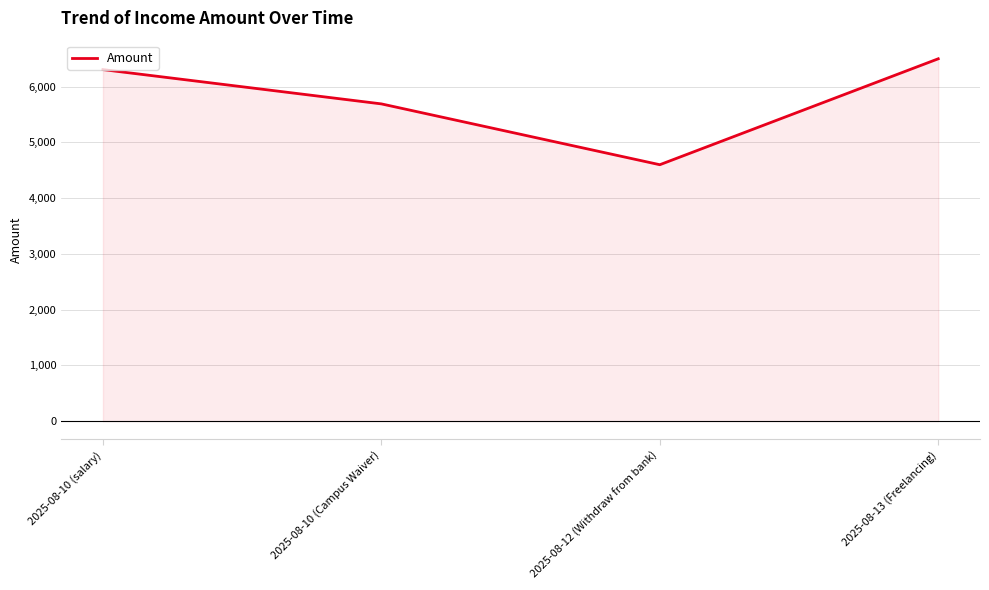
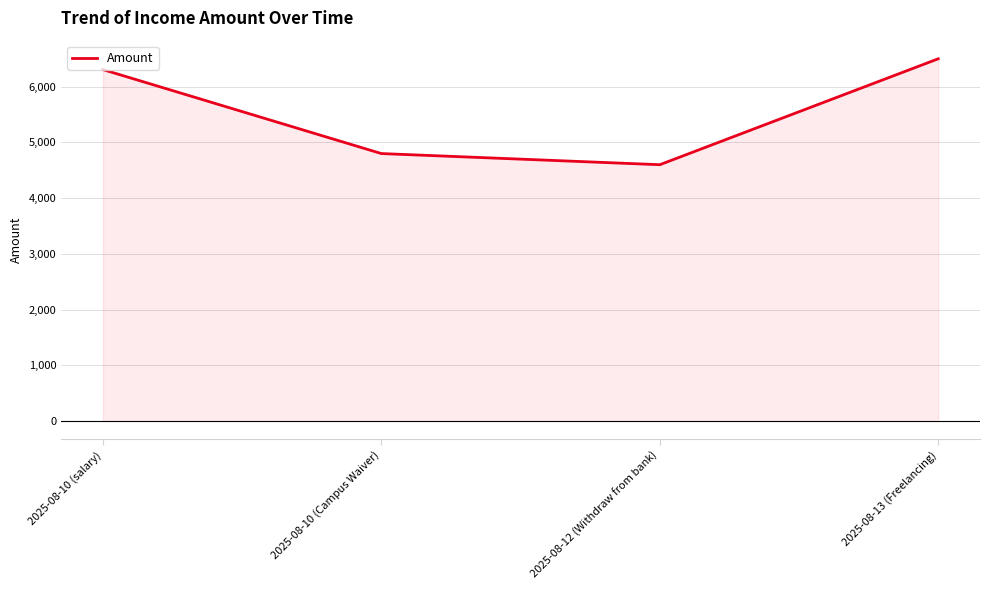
2025-08-10 (Campus Waiver): 5,700 -> 4,800
